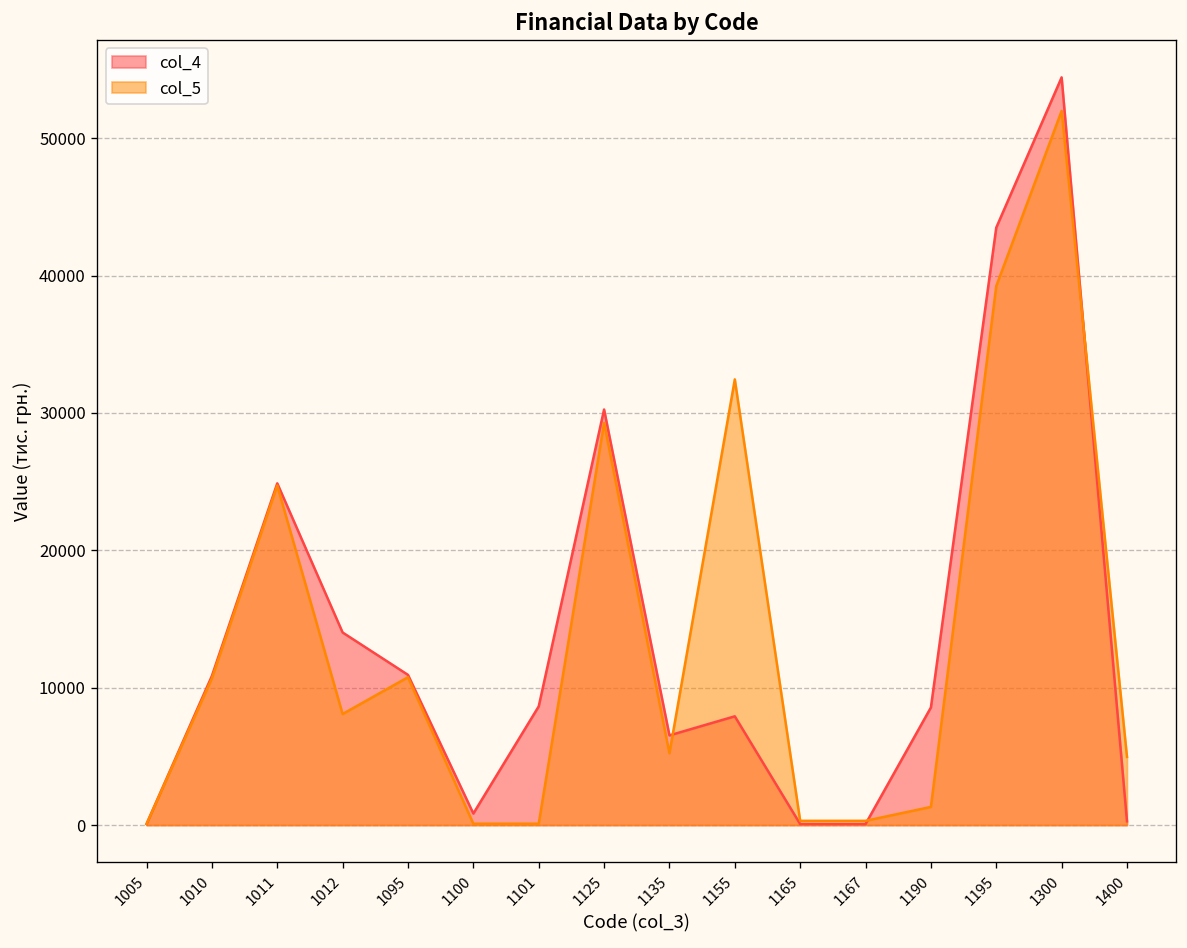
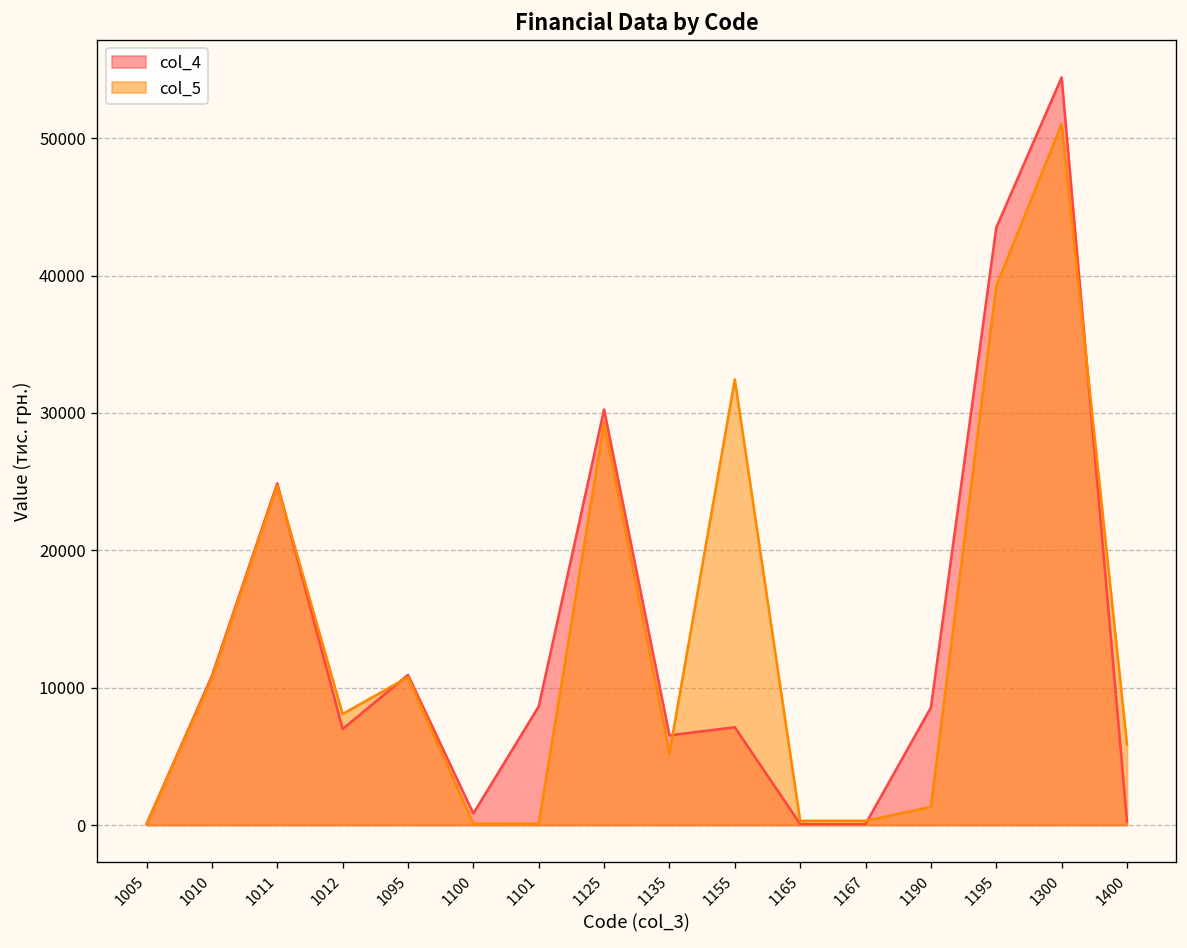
col_4, 1012: 14000 -> 7000
col_4, 1155: 7900 -> 7100
col_5, 1300: 52000 -> 51000
col_5, 1400: 5000 -> 5900
